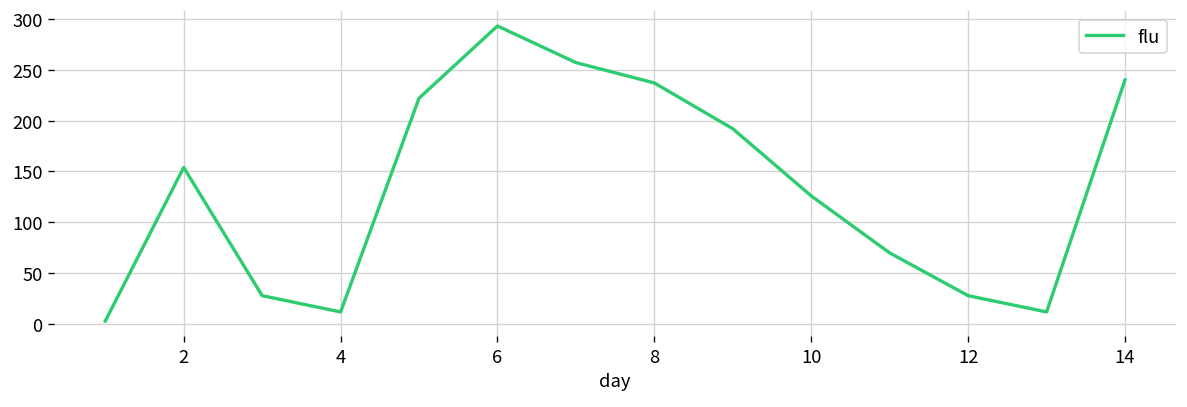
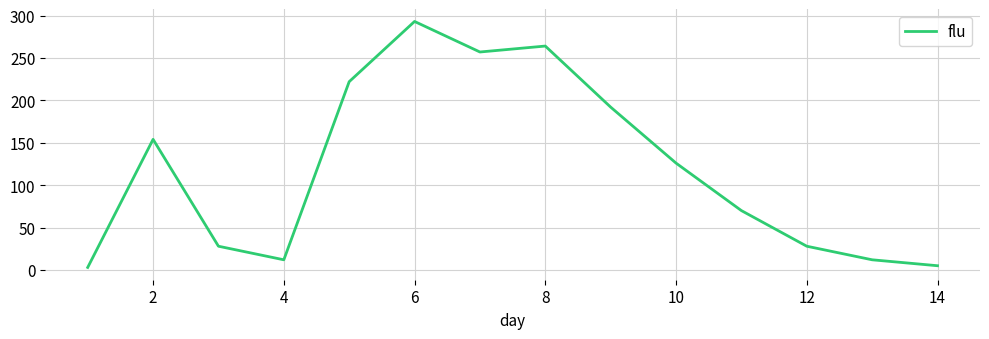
8: 240 -> 260
14: 240 -> 10
